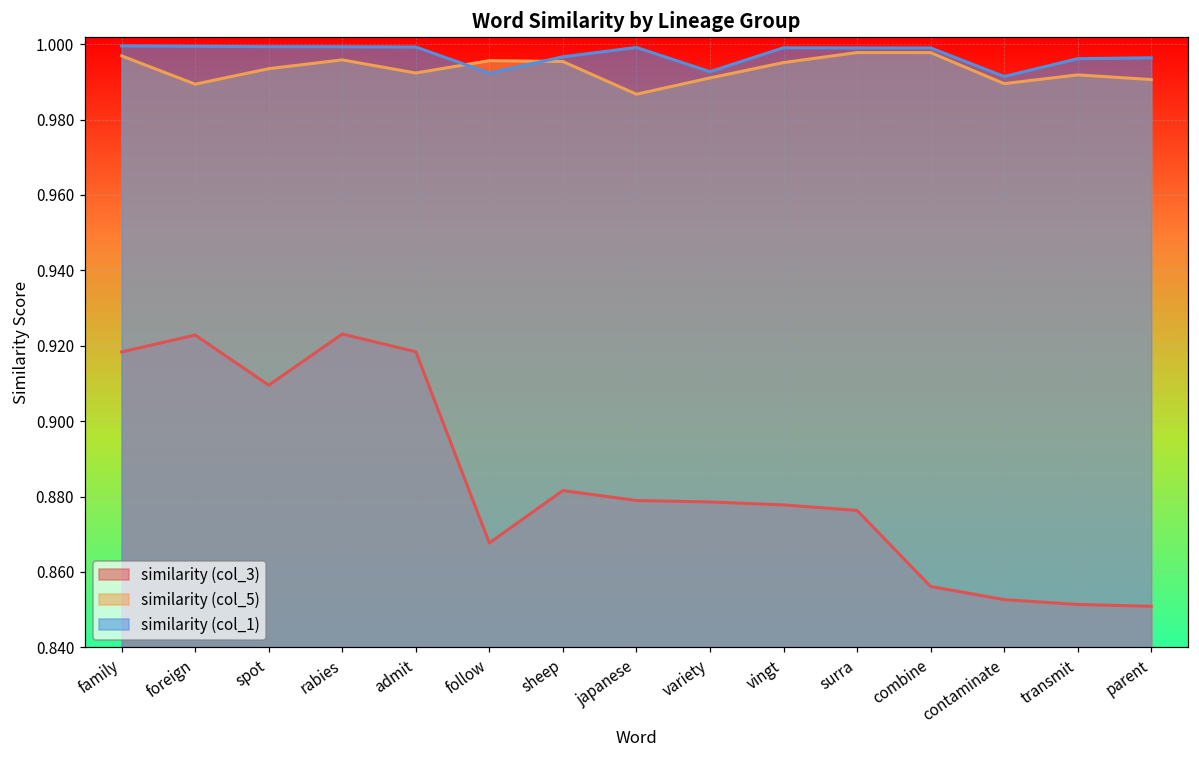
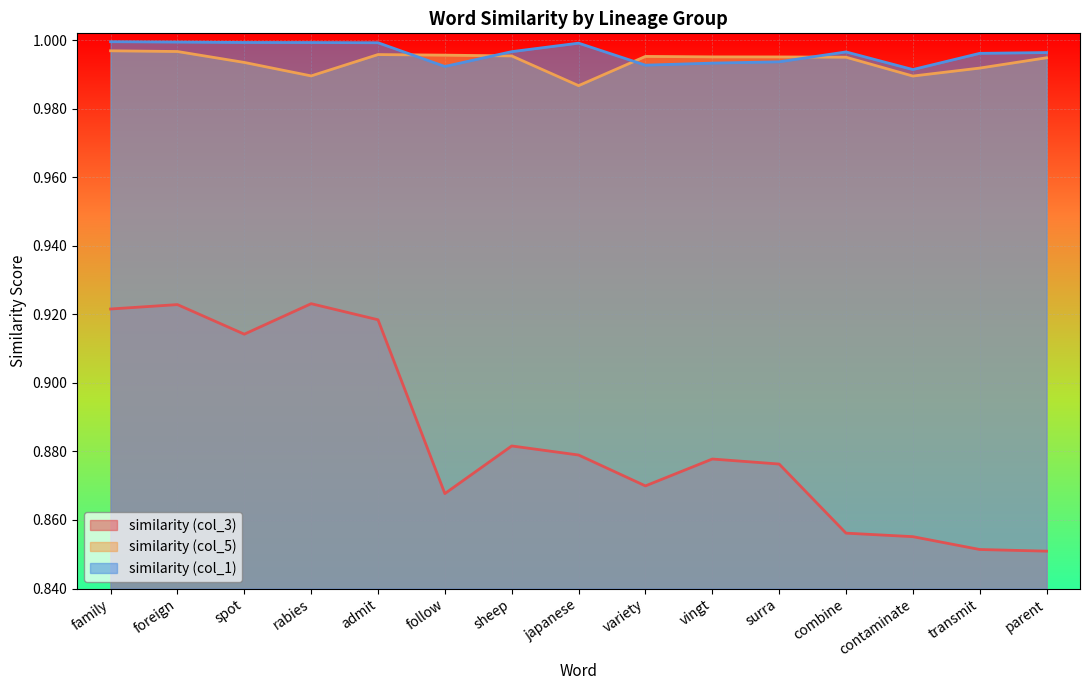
similarity (col_3), family: 0.918 -> 0.922
similarity (col_5), foreign: 0.989 -> 0.997
similarity (col_3), spot: 0.910 -> 0.914
similarity (col_5), rabies: 0.996 -> 0.990
similarity (col_5), admit: 0.992 -> 0.996
similarity (col_3), variety: 0.879 -> 0.870
similarity (col_5), variety: 0.991 -> 0.995
similarity (col_1), vingt: 0.999 -> 0.993
similarity (col_5), surra: 0.998 -> 0.995
similarity (col_1), surra: 0.999 -> 0.994
similarity (col_5), combine: 0.998 -> 0.995
similarity (col_1), combine: 0.999 -> 0.997
similarity (col_3), contaminate: 0.853 -> 0.855
similarity (col_5), parent: 0.991 -> 0.995
